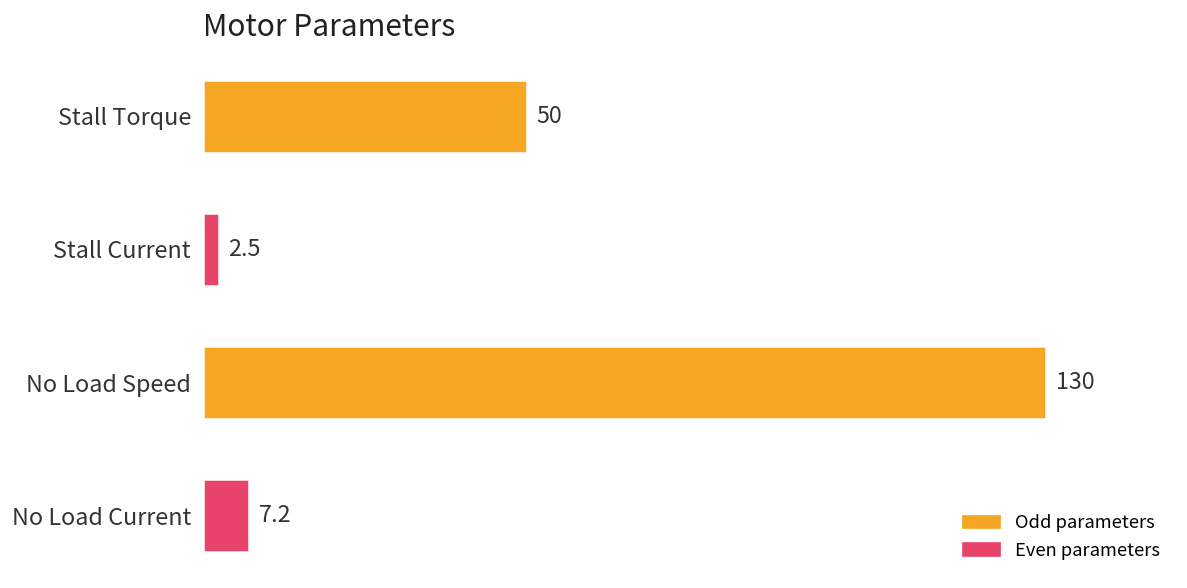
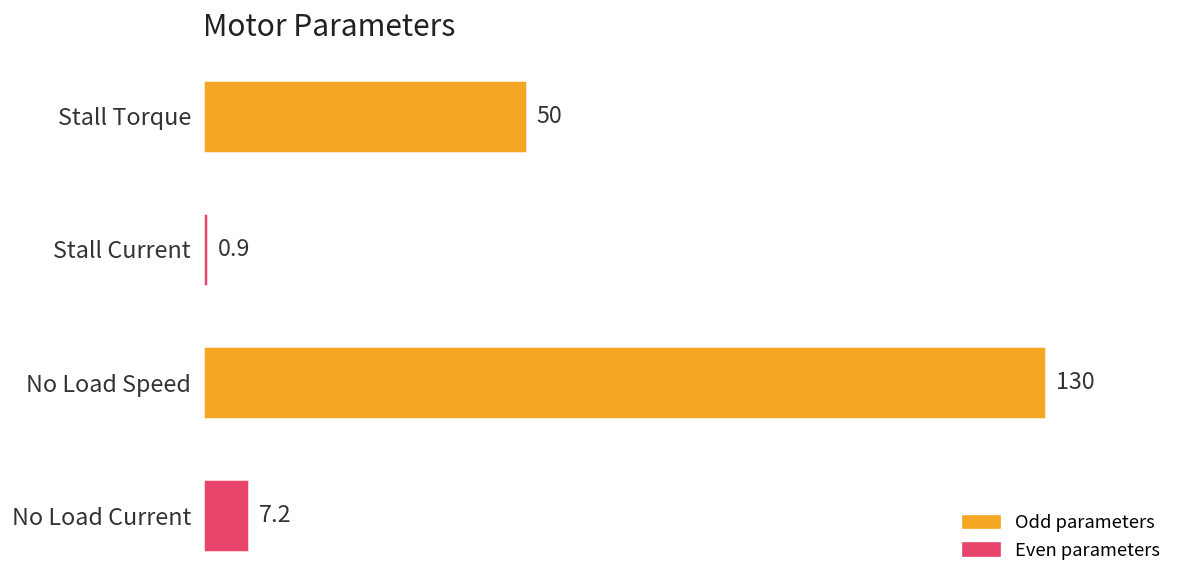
Stall Current: 2.5 -> 0.9
